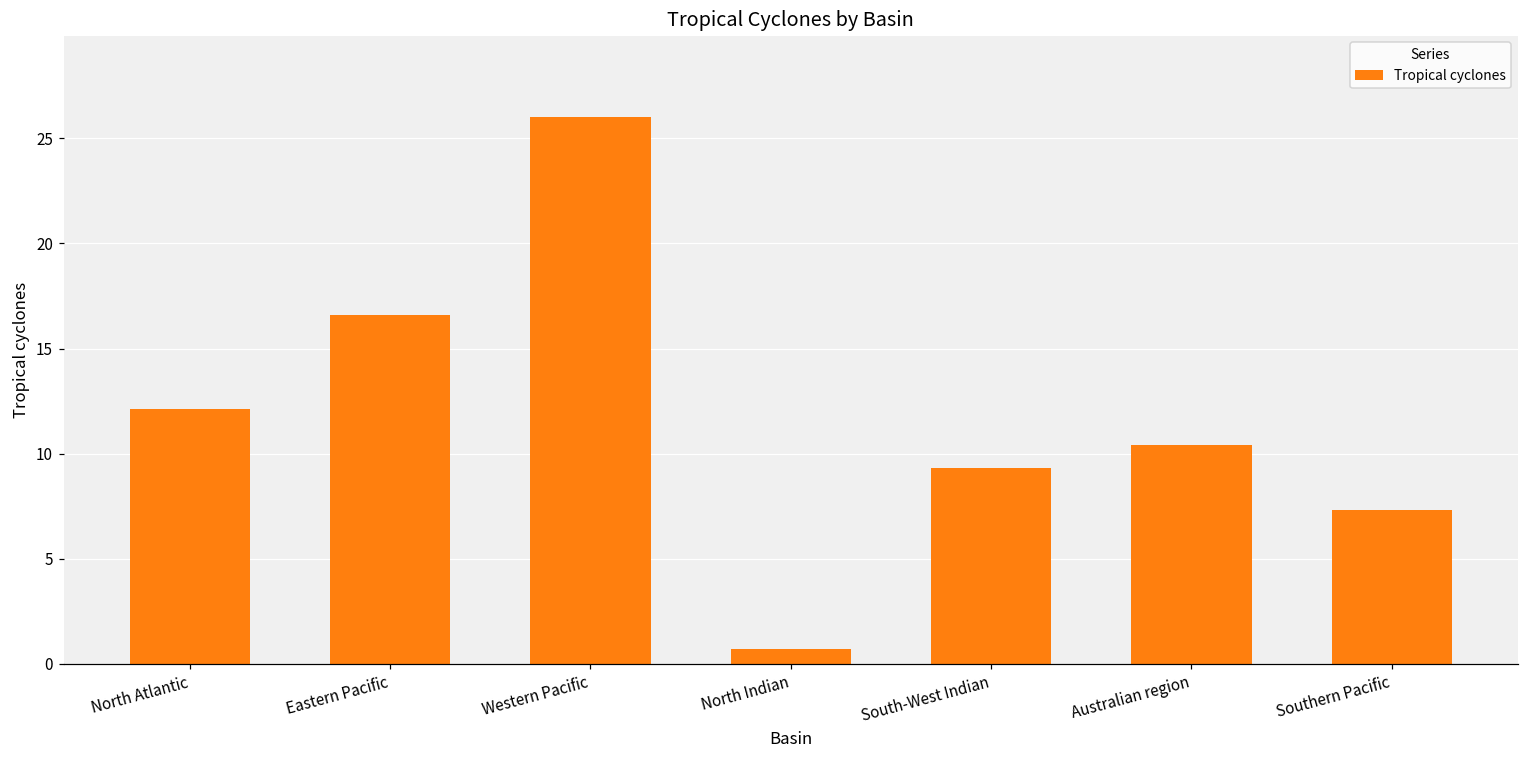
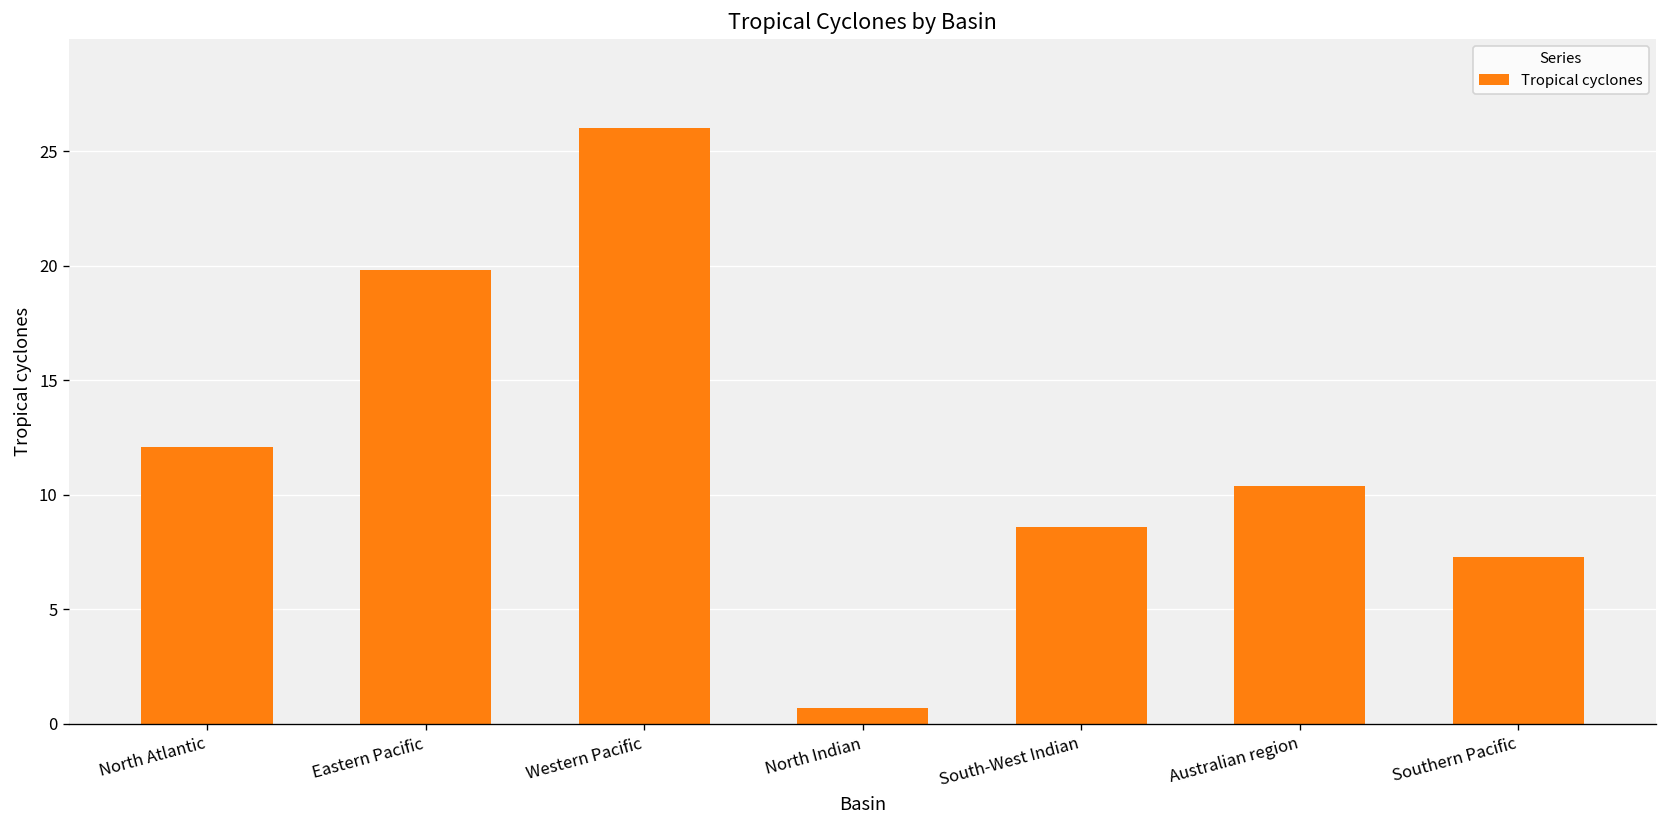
Eastern Pacific: 16.6 -> 19.8
South-West Indian: 9.3 -> 8.6
